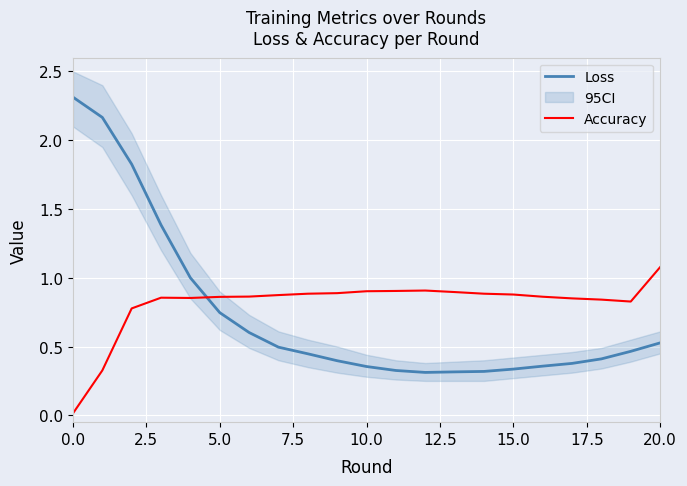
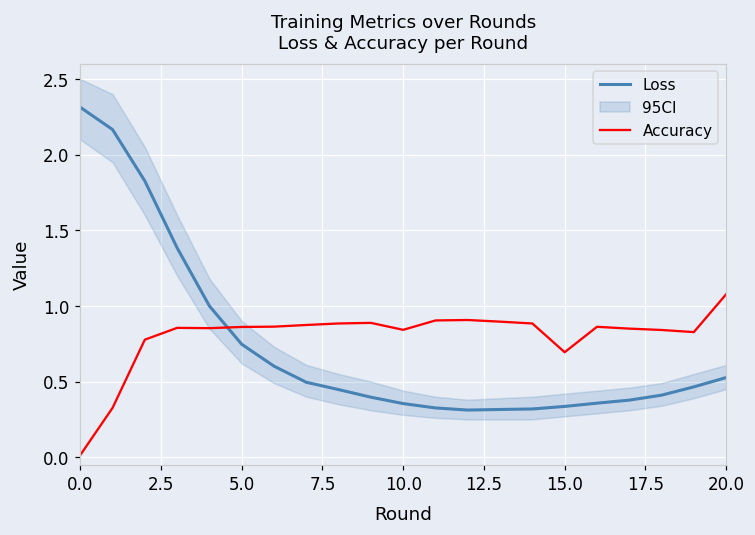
Accuracy, 10.0: 0.90 -> 0.84
Accuracy, 15.0: 0.88 -> 0.69
